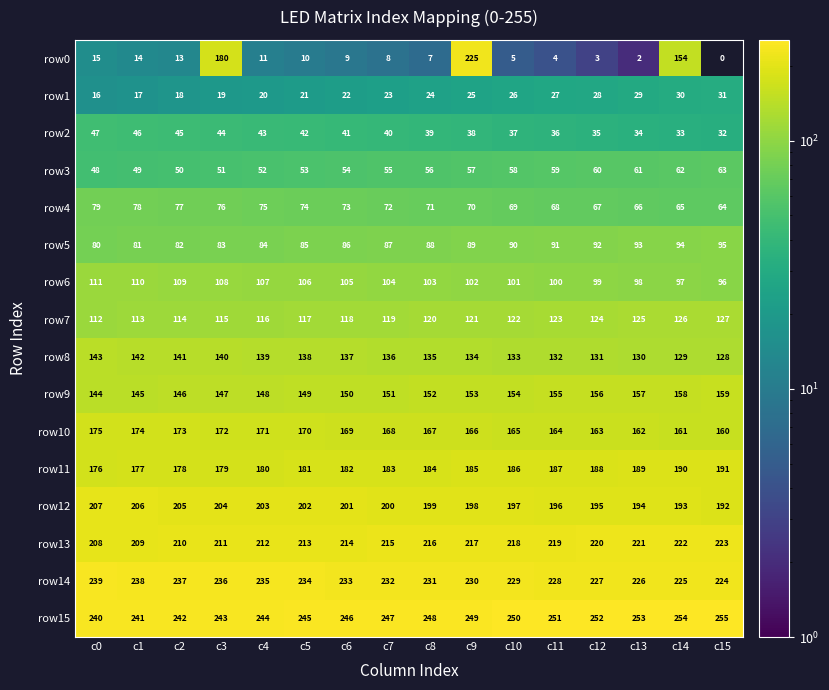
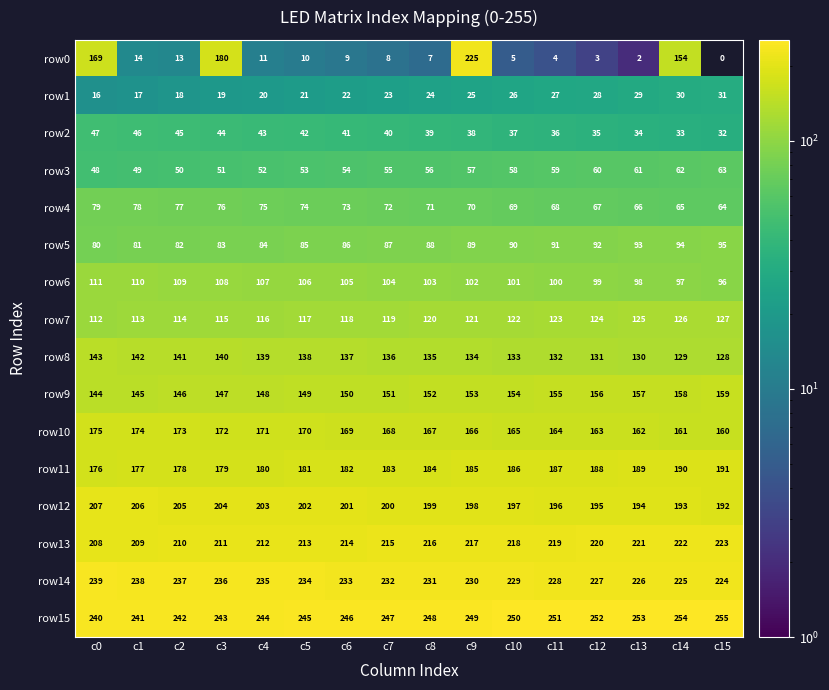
row0, c0: 15 -> 169
